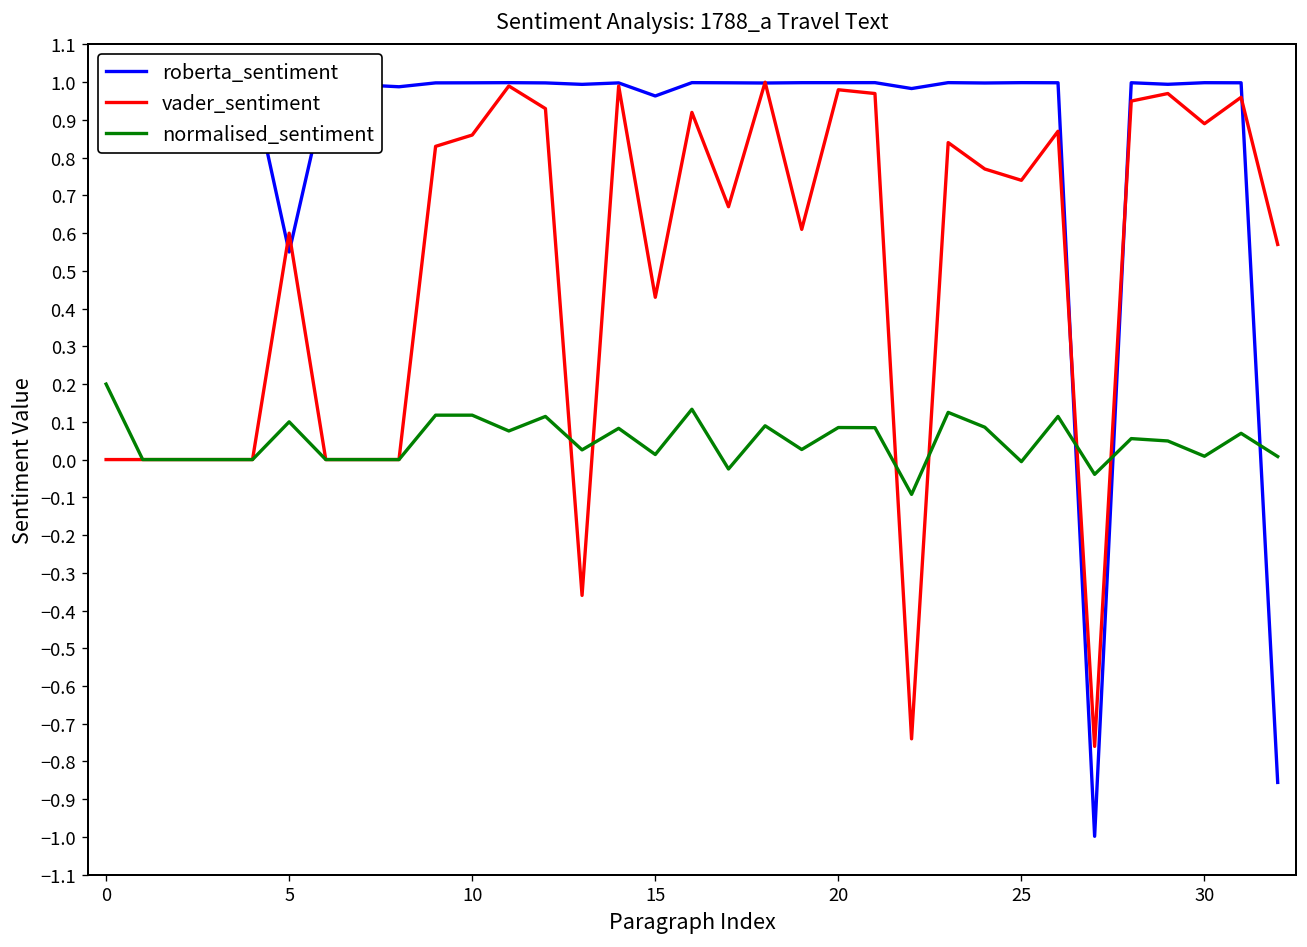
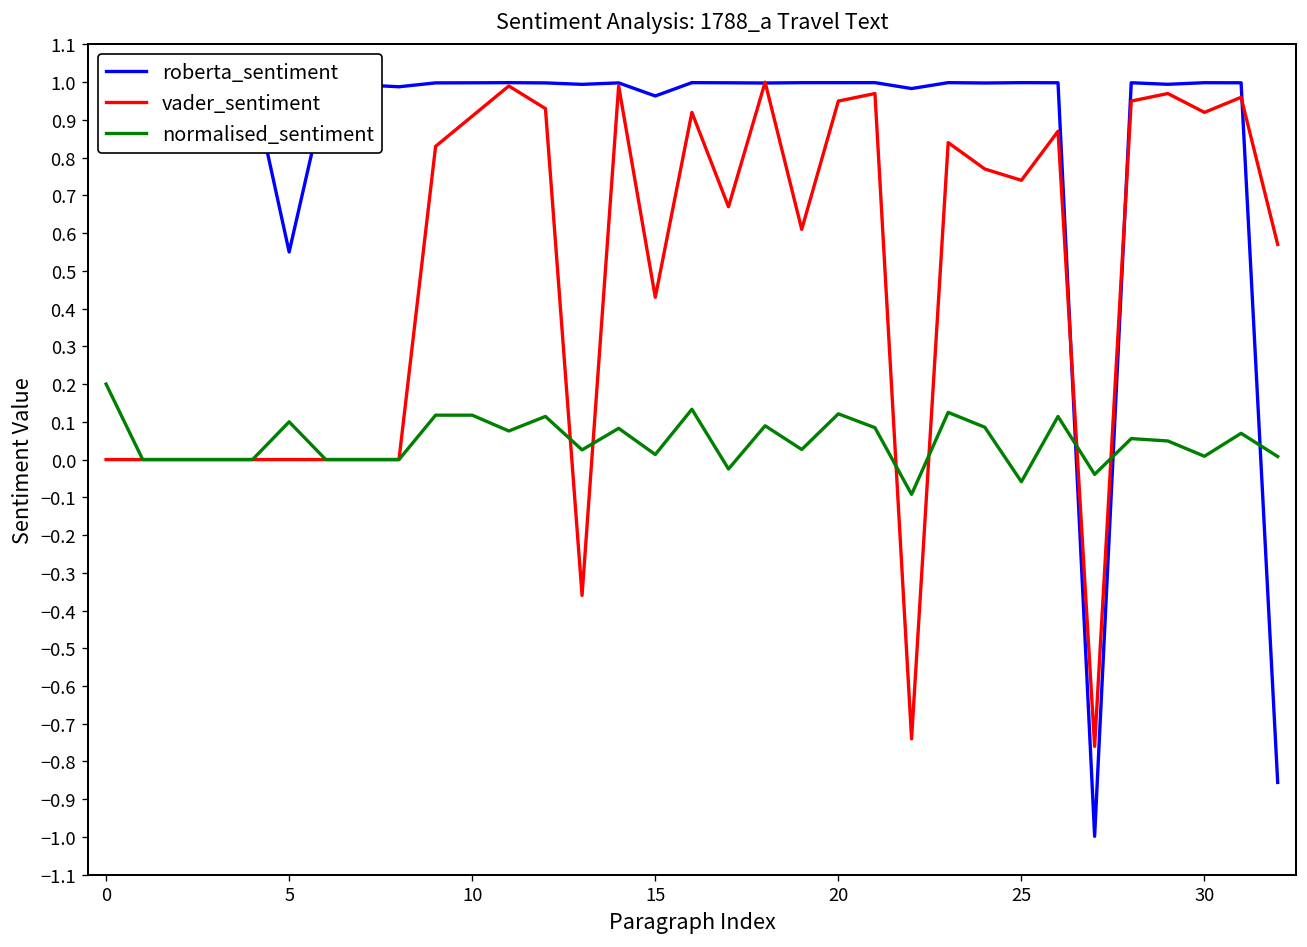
vader_sentiment, 5: 0.6 -> 0.0
vader_sentiment, 10: 0.86 -> 0.91
vader_sentiment, 20: 0.98 -> 0.95
normalised_sentiment, 20: 0.08 -> 0.12
normalised_sentiment, 25: -0.01 -> -0.06
vader_sentiment, 30: 0.89 -> 0.92
